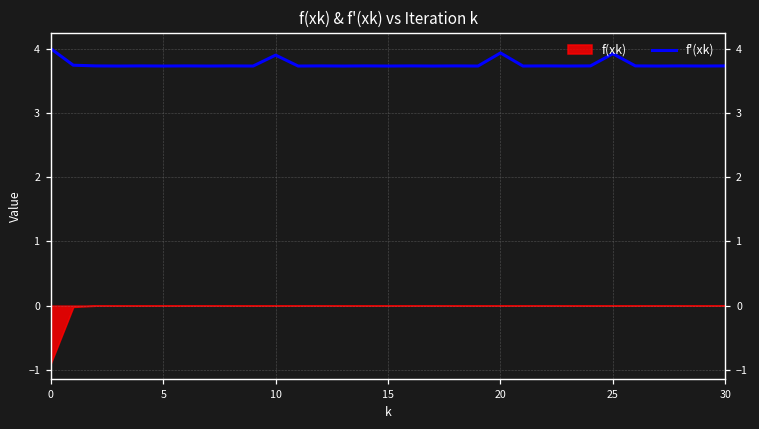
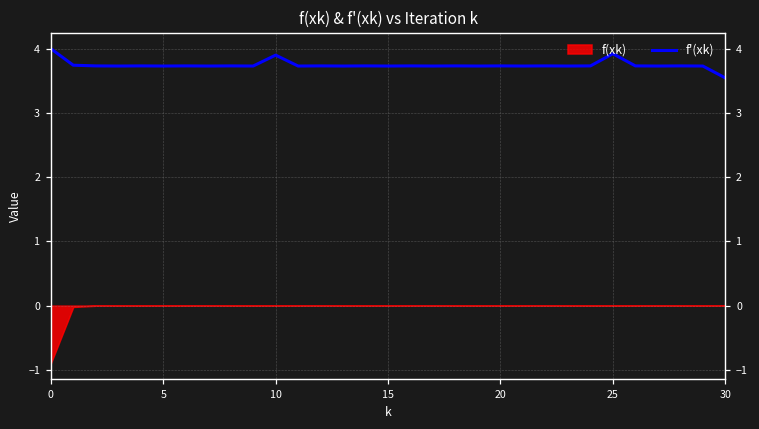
f'(xk), 20: 3.9 -> 3.7
f'(xk), 30: 3.7 -> 3.5
